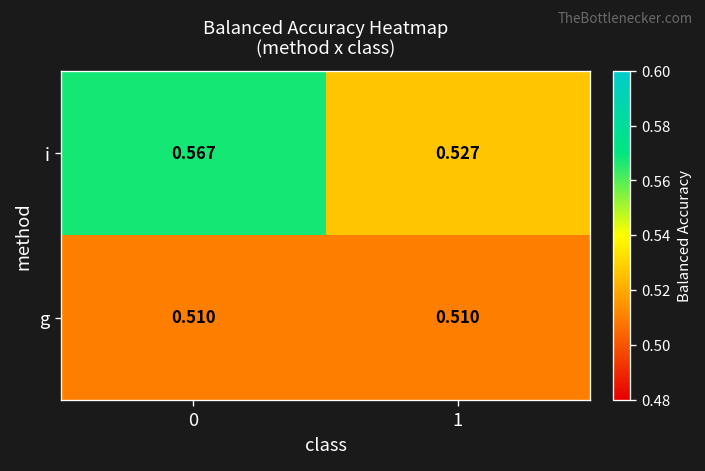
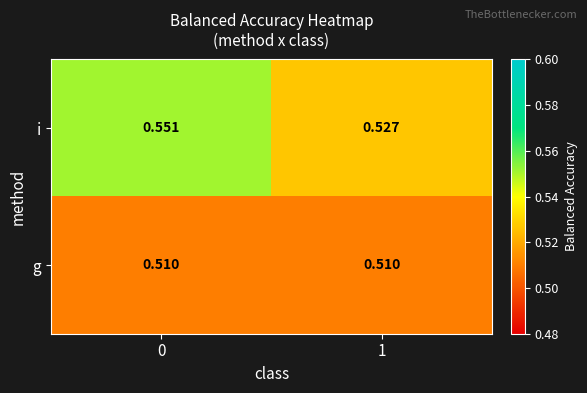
i, 0: 0.567 -> 0.551
